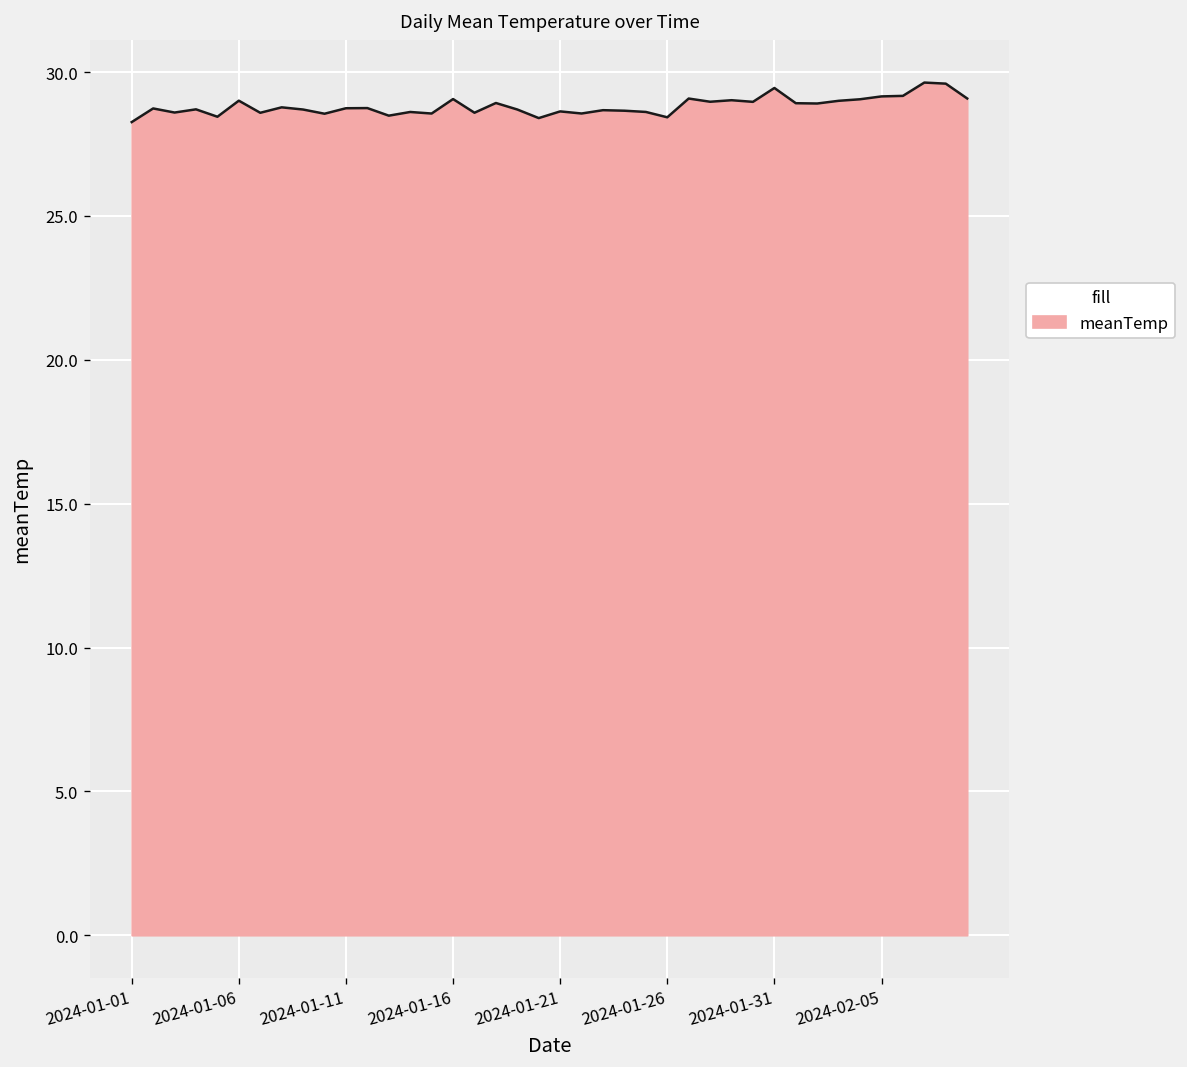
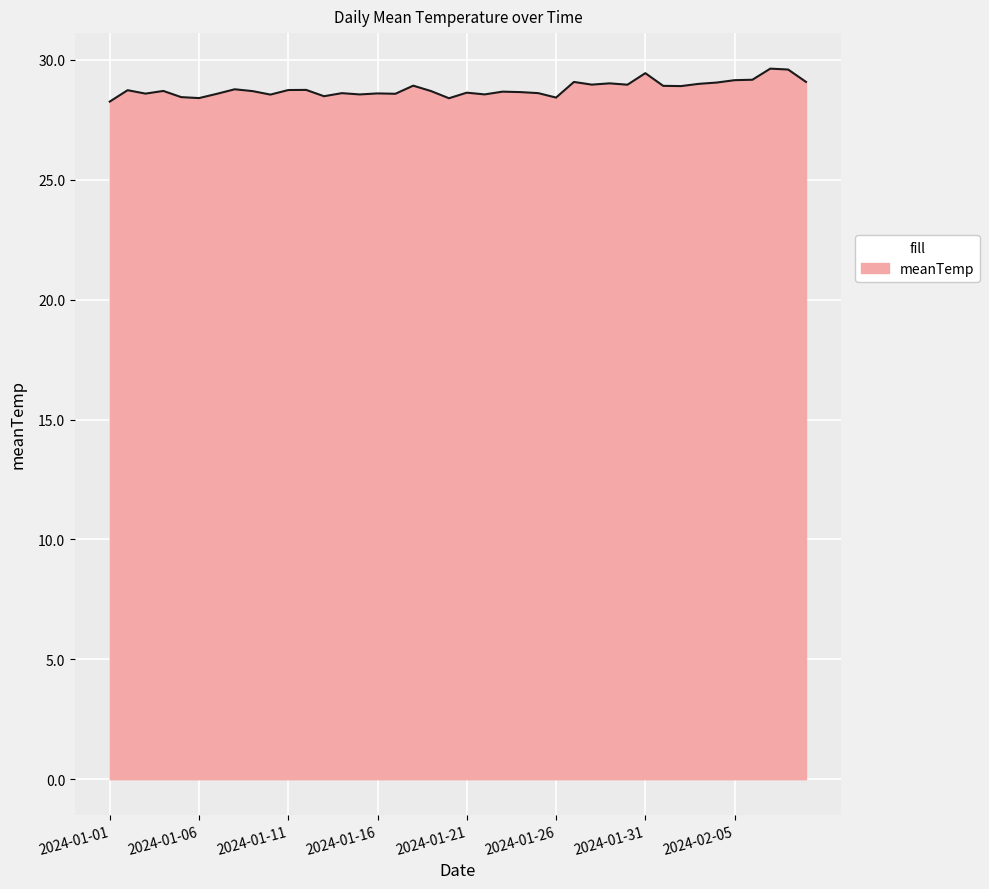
2024-01-06: 29.0 -> 28.4
2024-01-16: 29.1 -> 28.6
